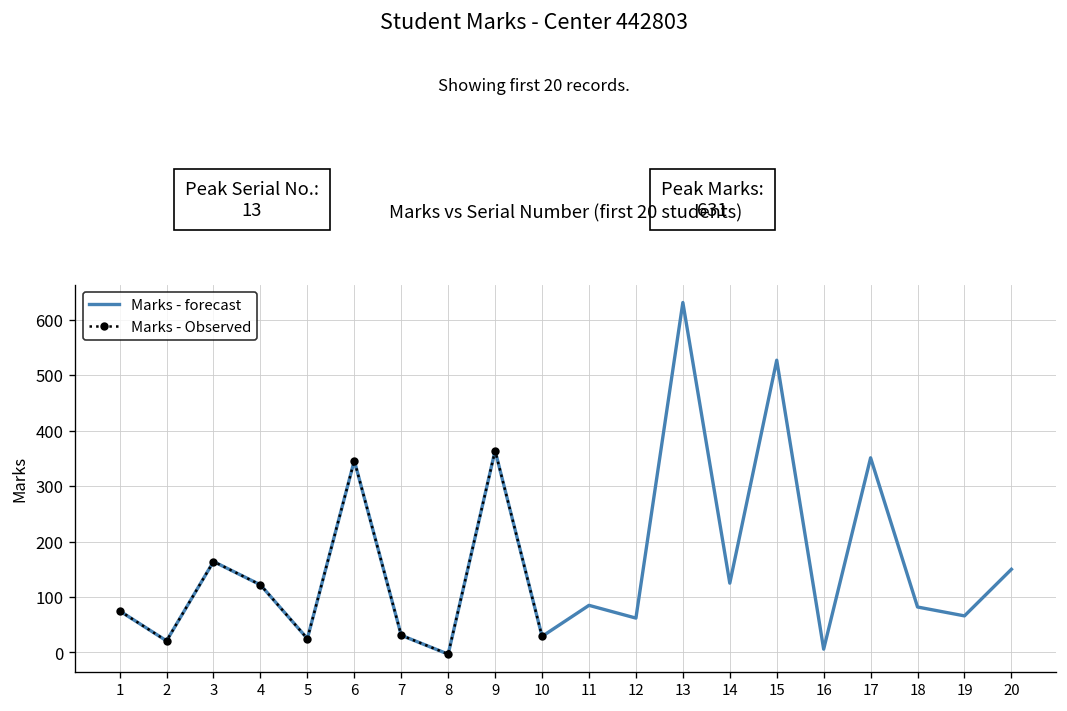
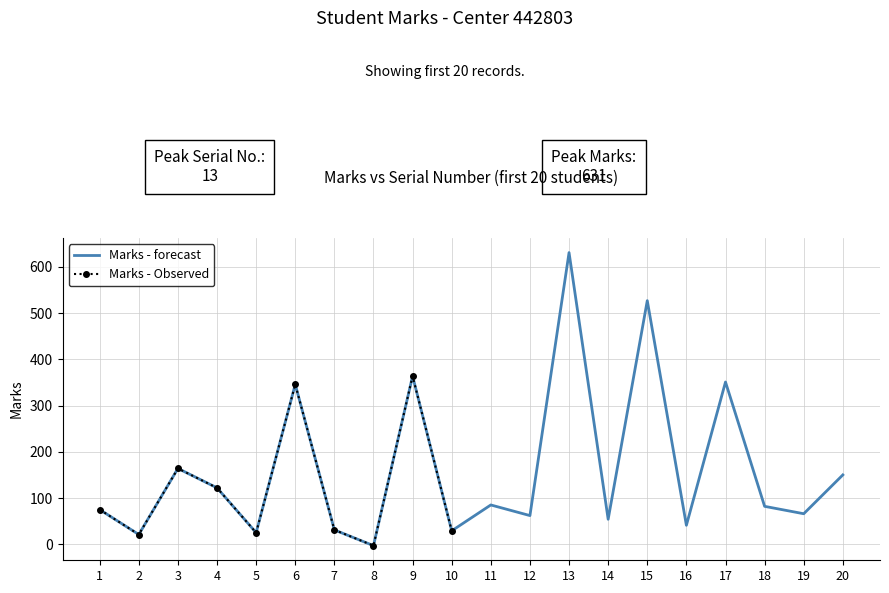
Marks - forecast, 14: 130 -> 50
Marks - forecast, 16: 10 -> 40
